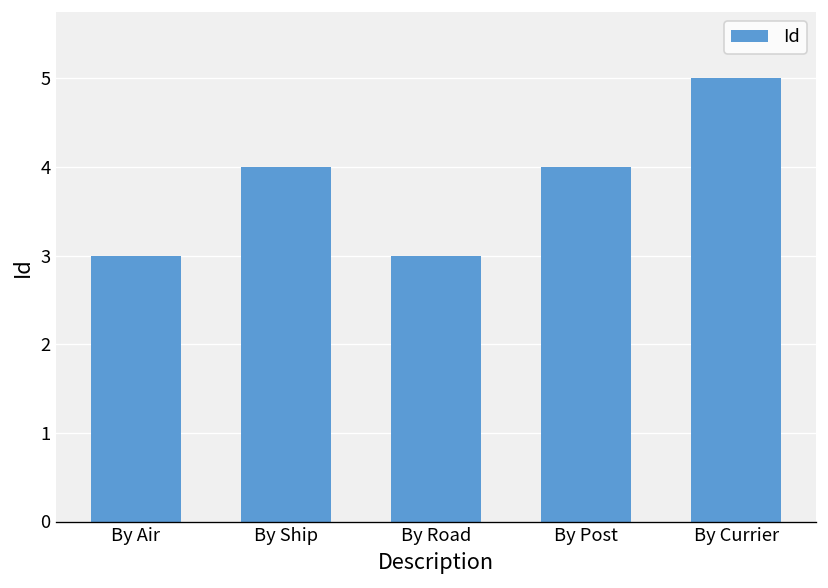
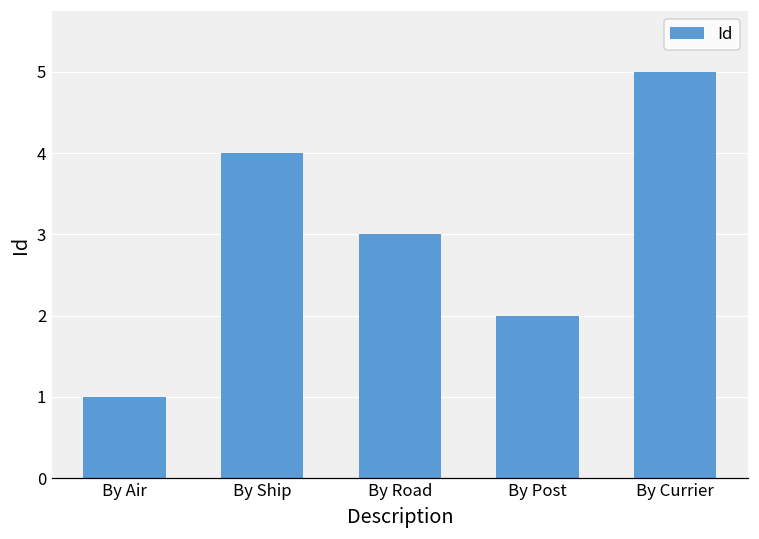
By Air: 3 -> 1
By Post: 4 -> 2
